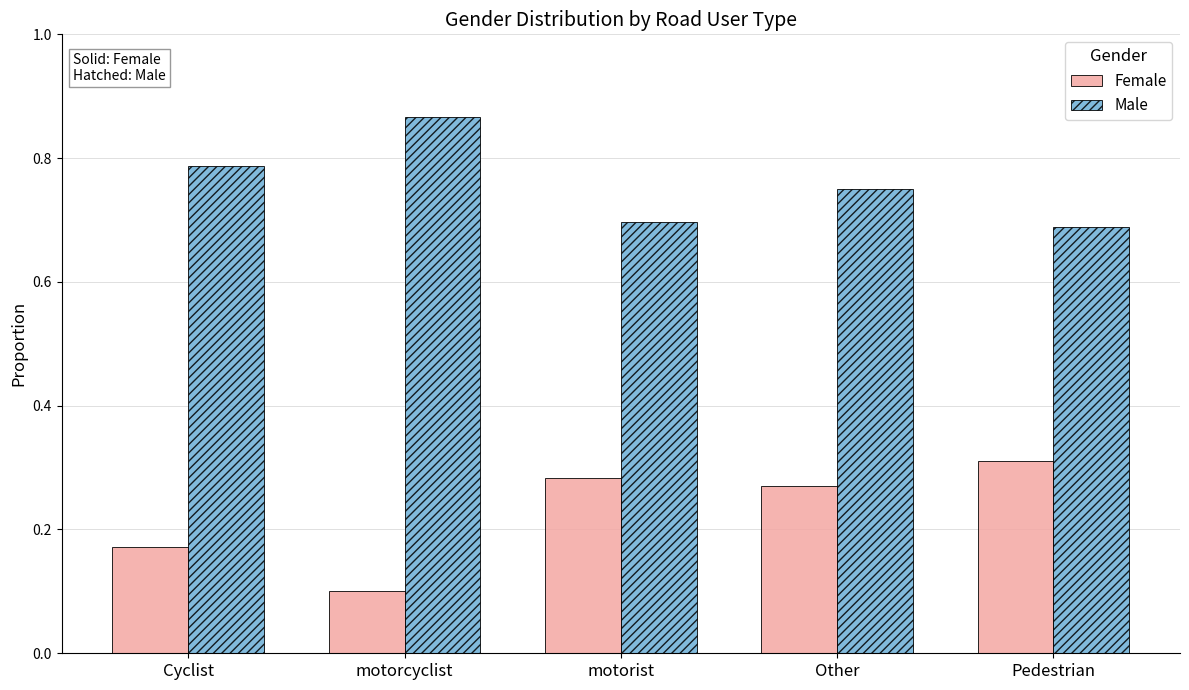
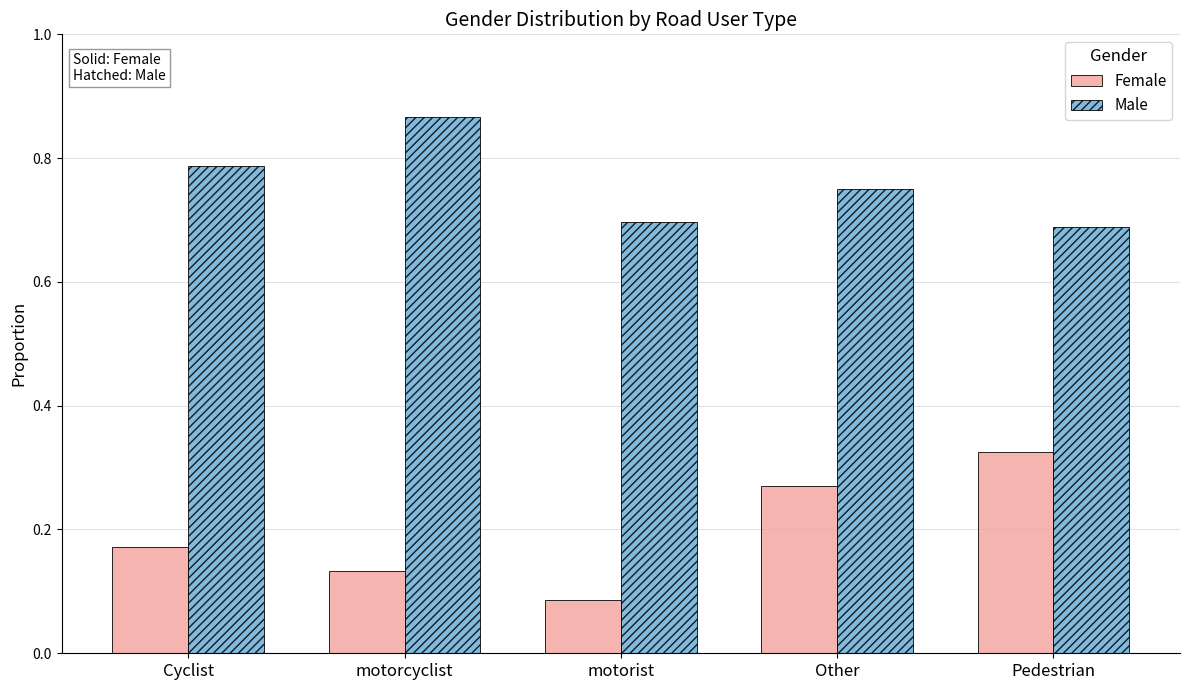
Female, motorcyclist: 0.10 -> 0.13
Female, motorist: 0.28 -> 0.09
Female, Pedestrian: 0.31 -> 0.33
